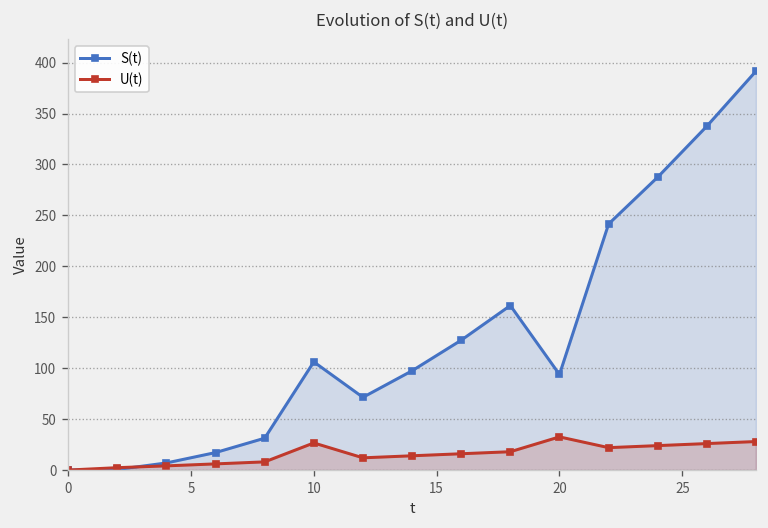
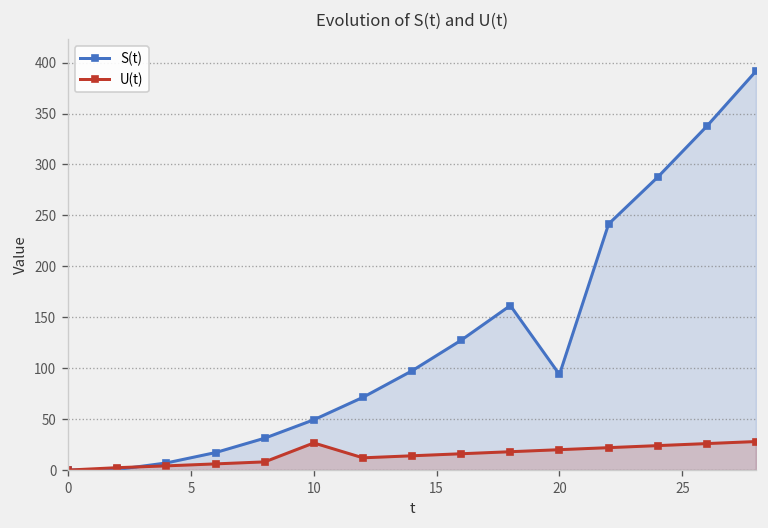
S(t), 10: 110 -> 50
U(t), 20: 30 -> 20
